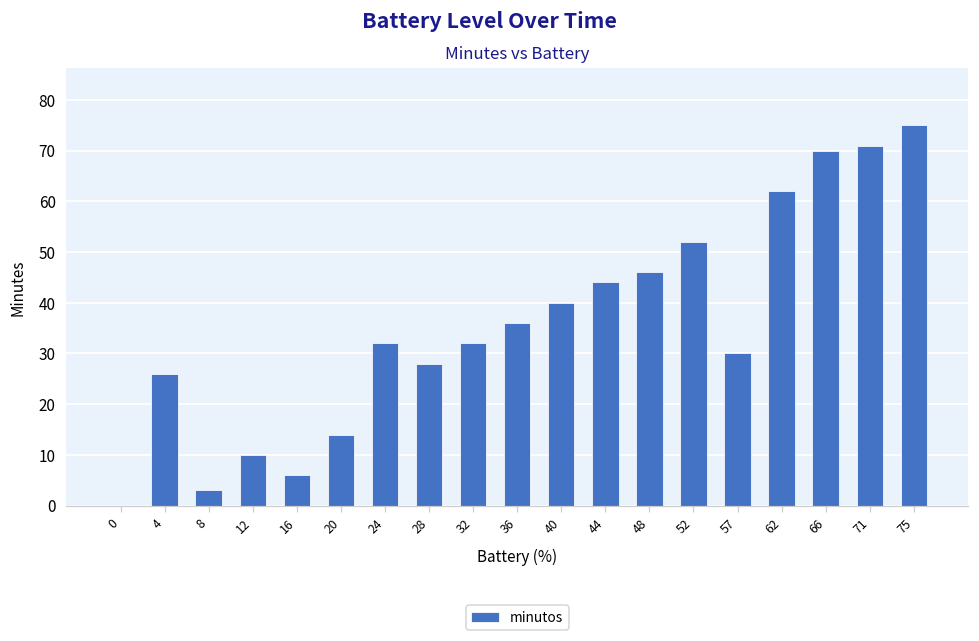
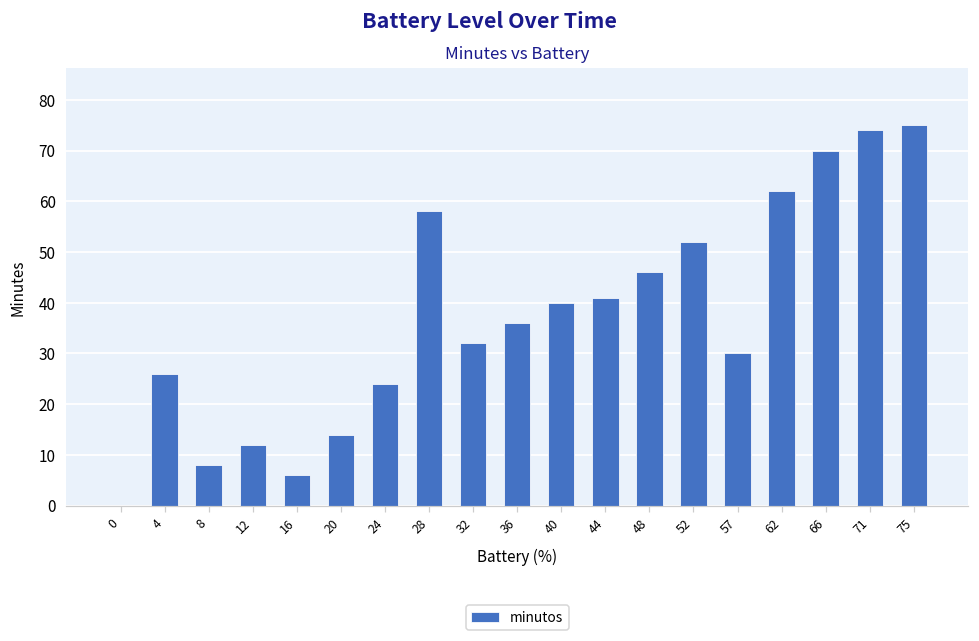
8: 3 -> 8
12: 10 -> 12
24: 32 -> 24
28: 28 -> 58
44: 44 -> 41
71: 71 -> 74
